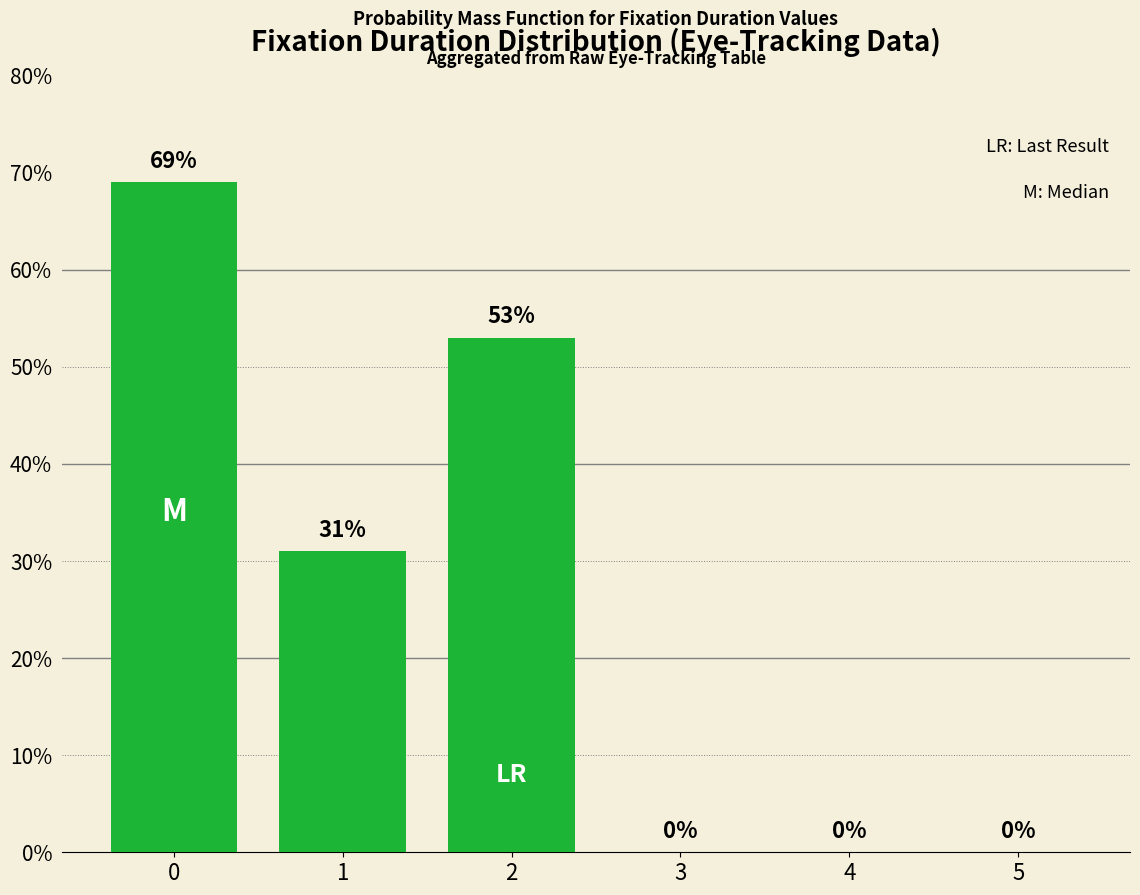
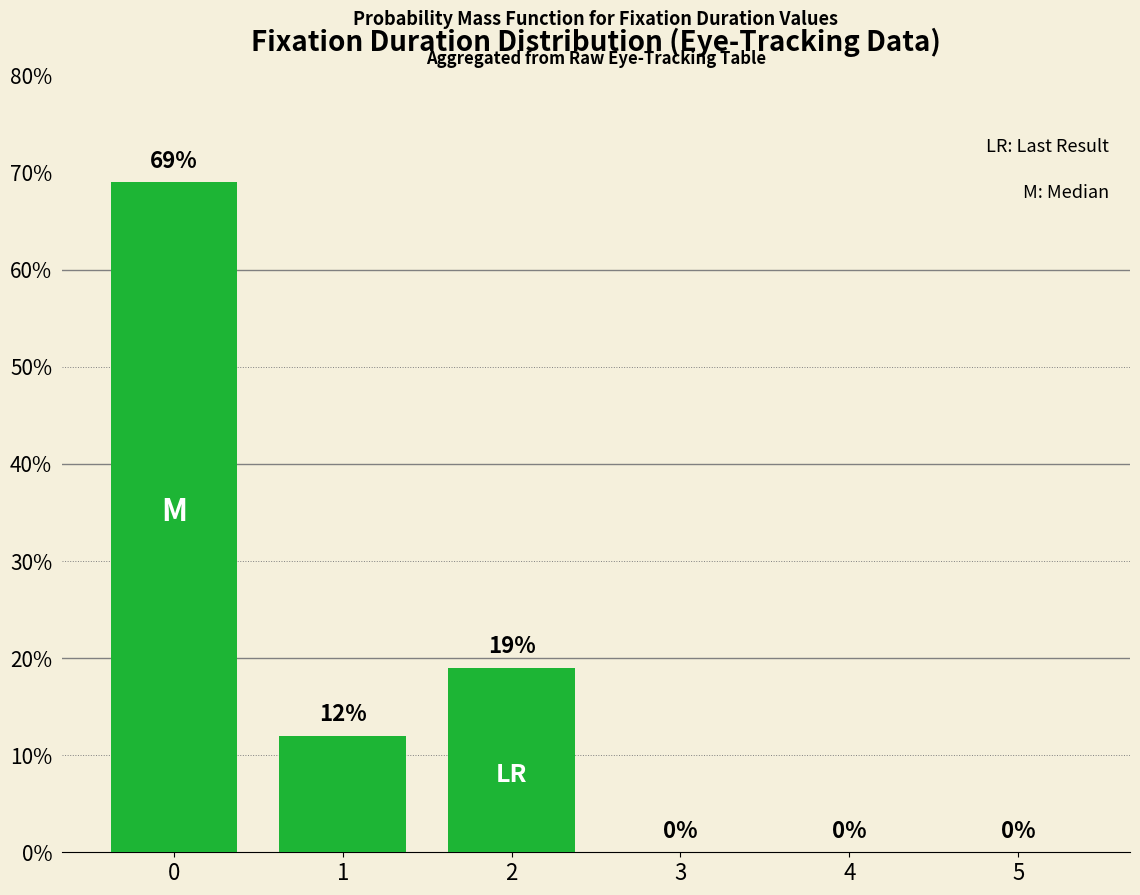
1: 31% -> 12%
2: 53% -> 19%
